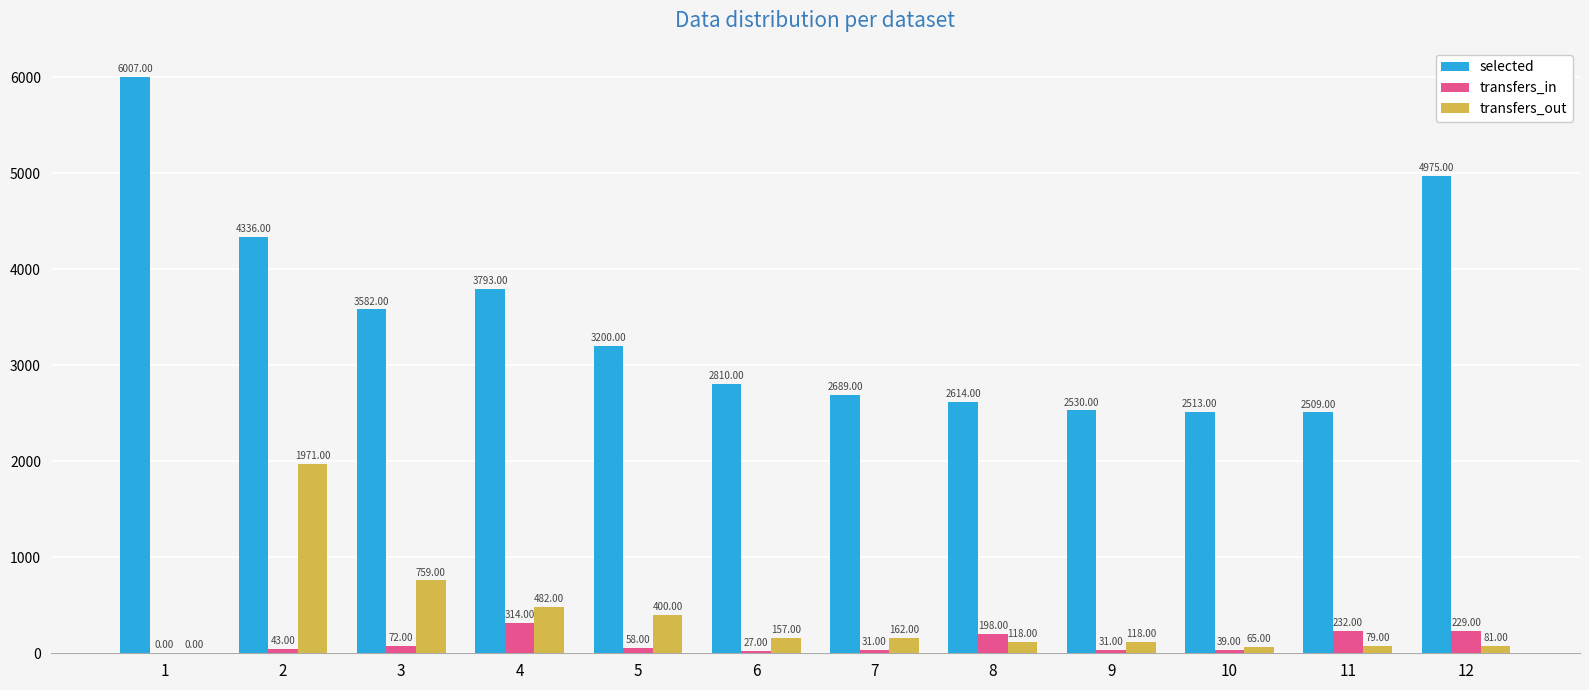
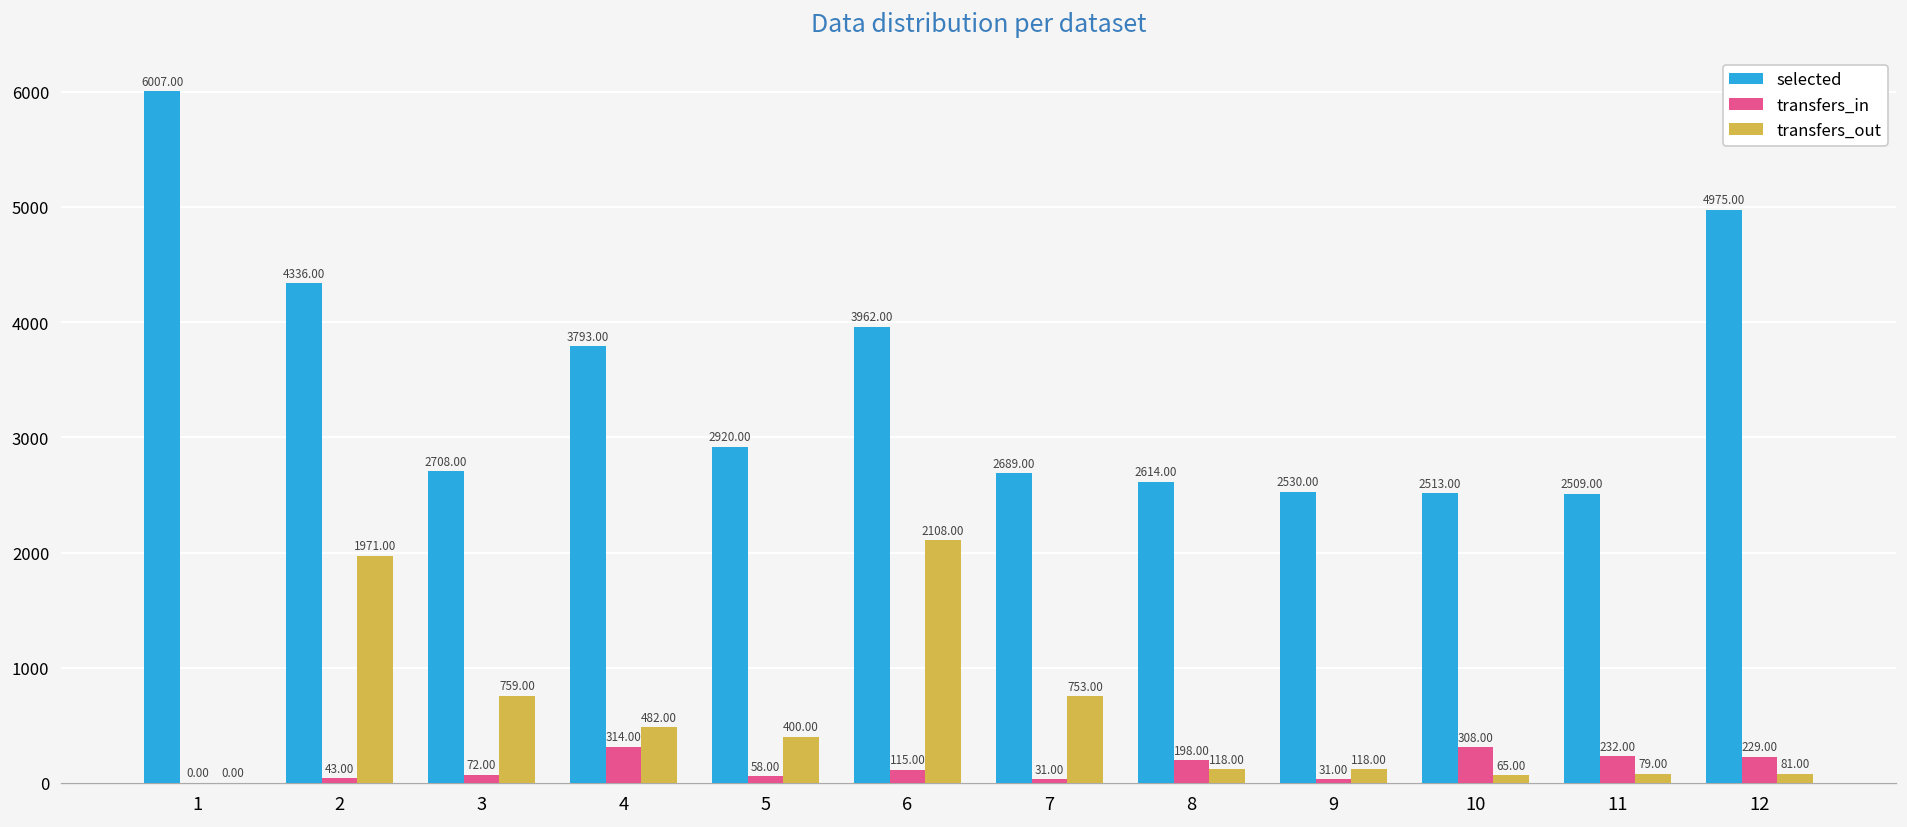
selected, 3: 3582.00 -> 2708.00
selected, 5: 3200.00 -> 2920.00
selected, 6: 2810.00 -> 3962.00
transfers_in, 6: 27.00 -> 115.00
transfers_out, 6: 157.00 -> 2108.00
transfers_out, 7: 162.00 -> 753.00
transfers_in, 10: 39.00 -> 308.00
